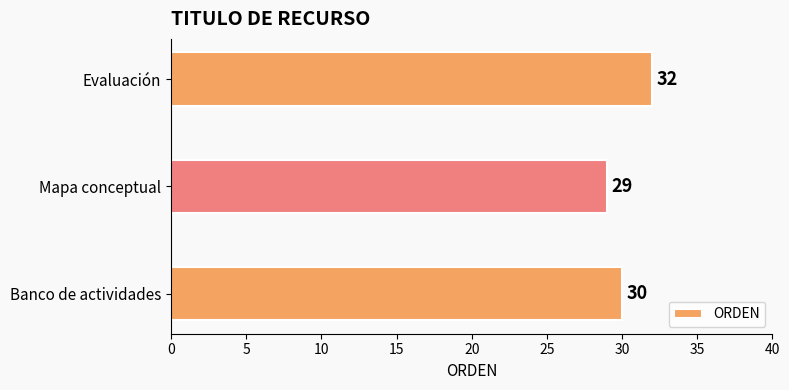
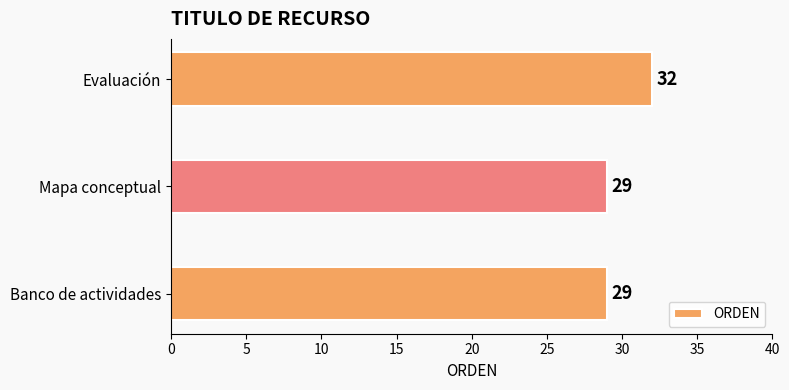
Banco de actividades: 30 -> 29
